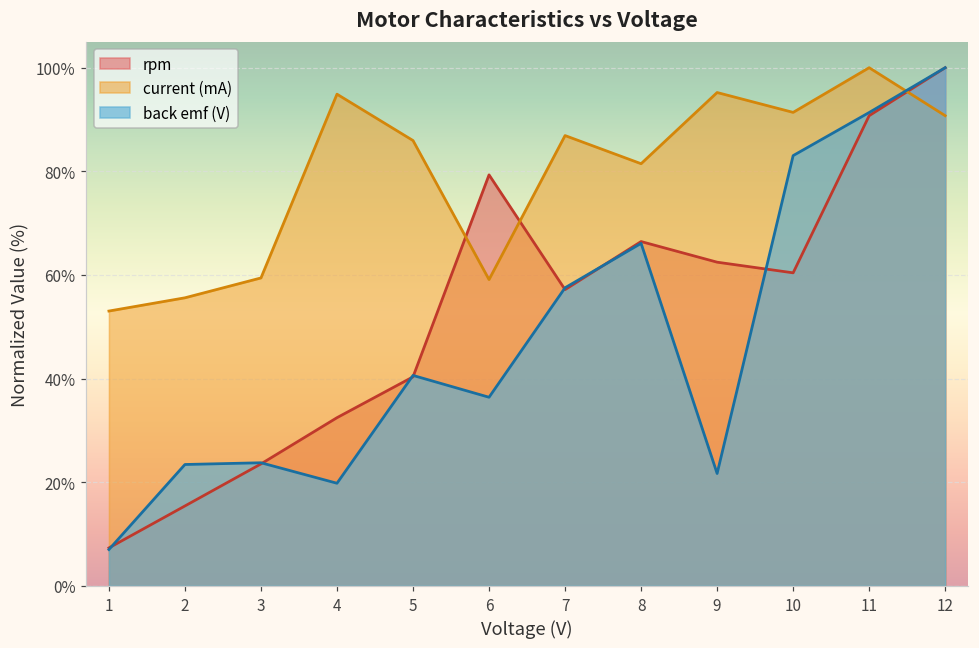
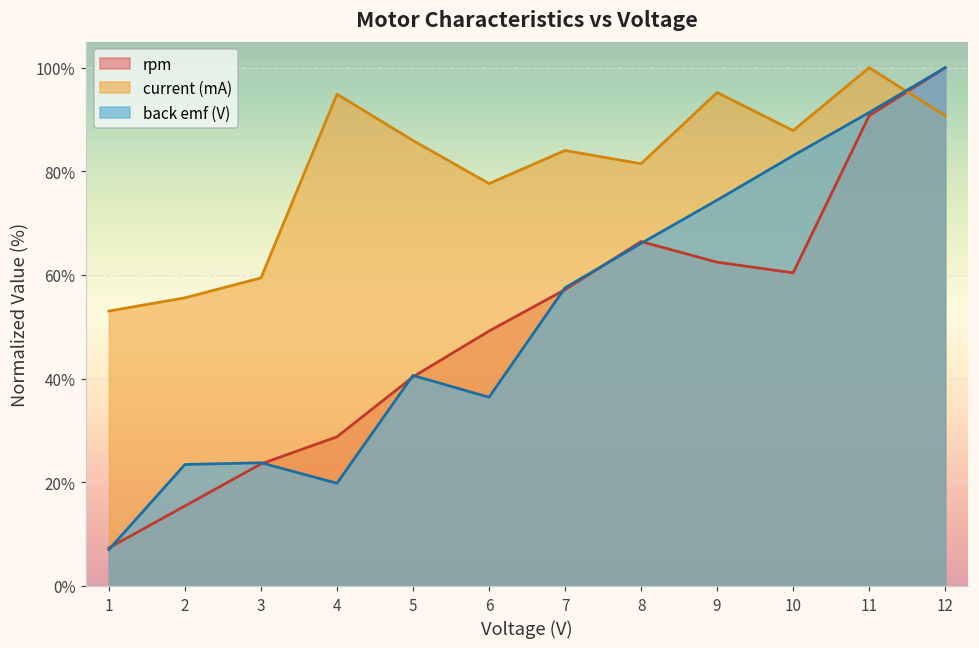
rpm, 4: 32% -> 29%
rpm, 6: 79% -> 49%
current (mA), 6: 59% -> 78%
current (mA), 7: 87% -> 84%
back emf (V), 9: 22% -> 74%
current (mA), 10: 91% -> 88%
